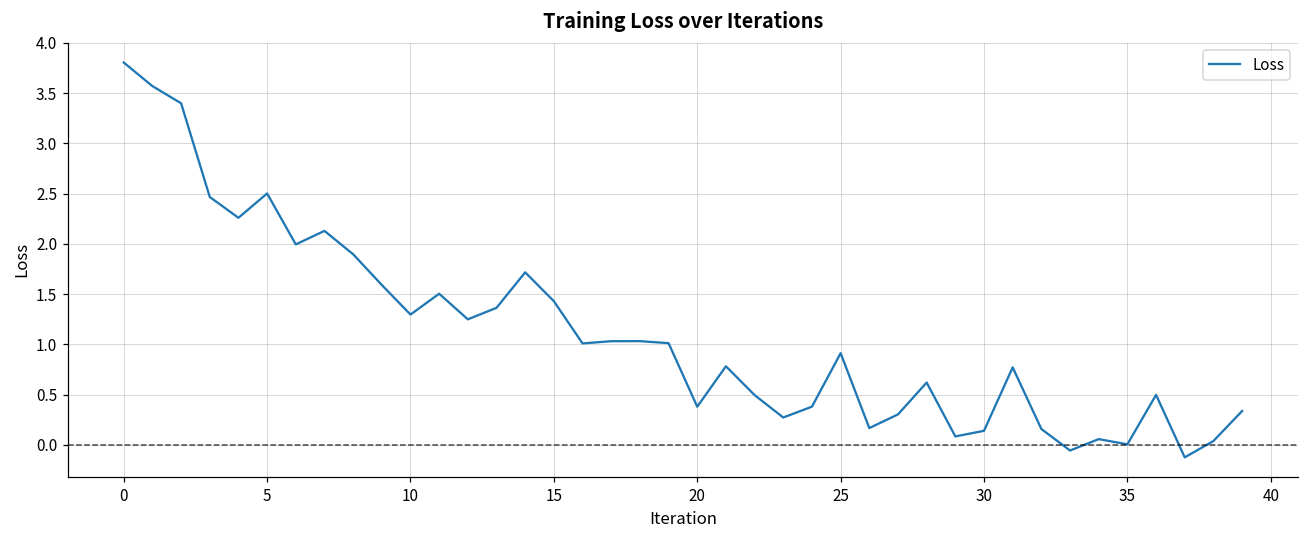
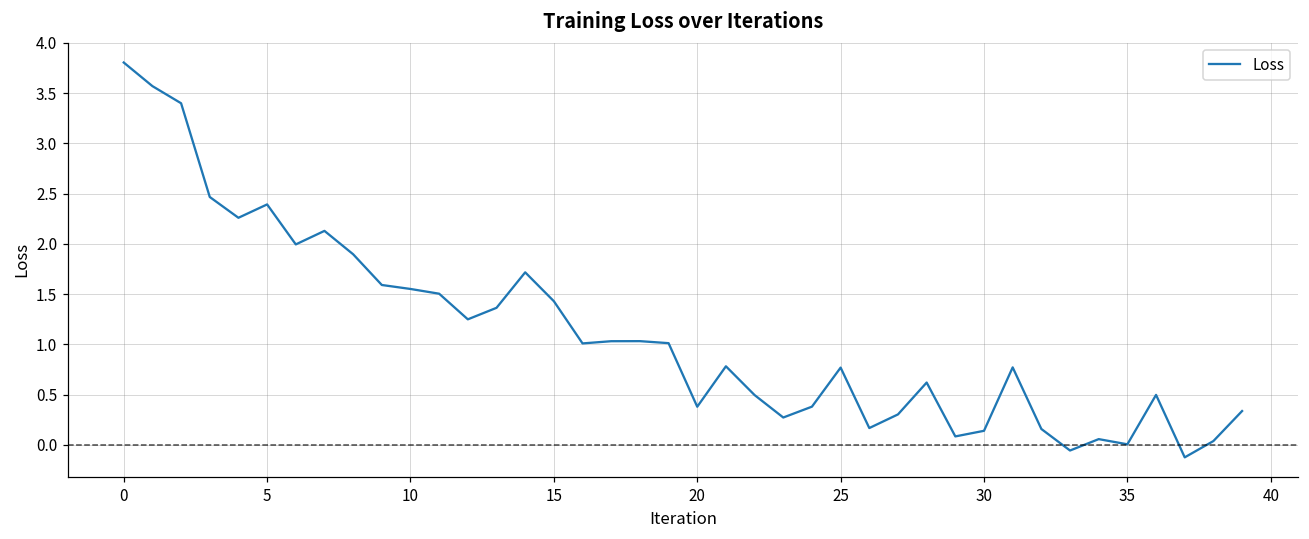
5: 2.5 -> 2.4
10: 1.3 -> 1.6
25: 0.9 -> 0.8
